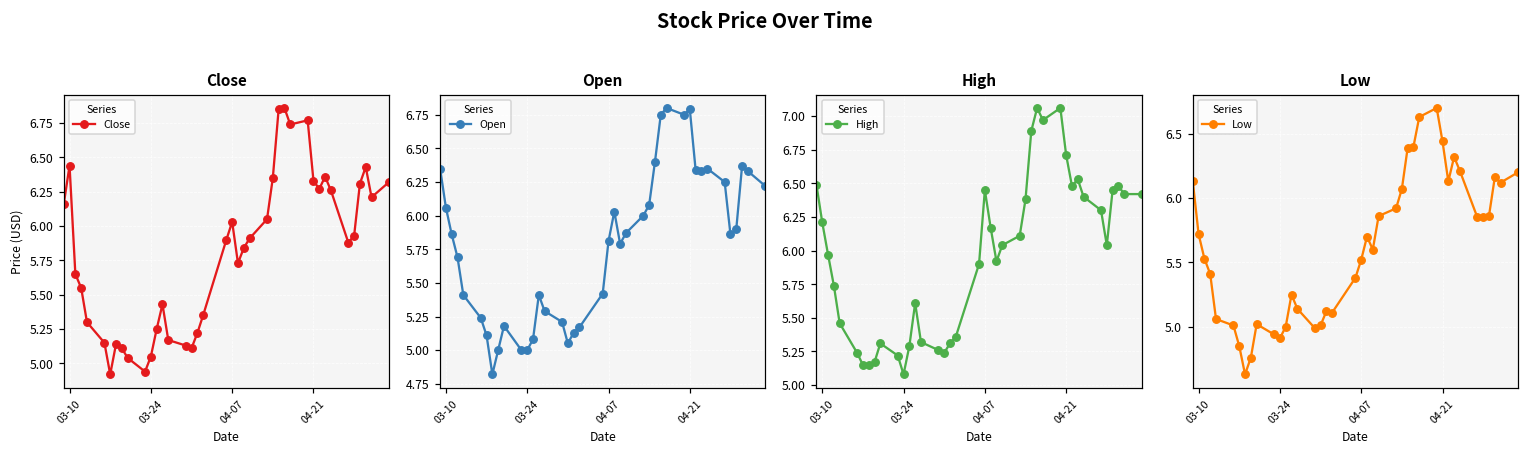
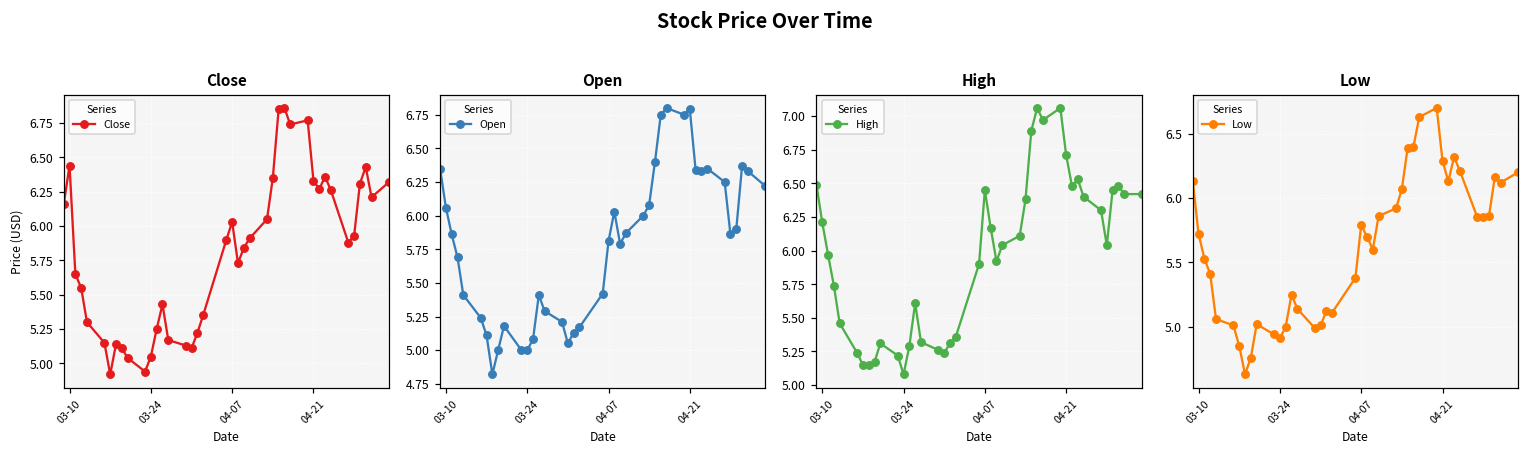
Low, 04-07: 5.52 -> 5.79
Low, 04-21: 6.44 -> 6.29
